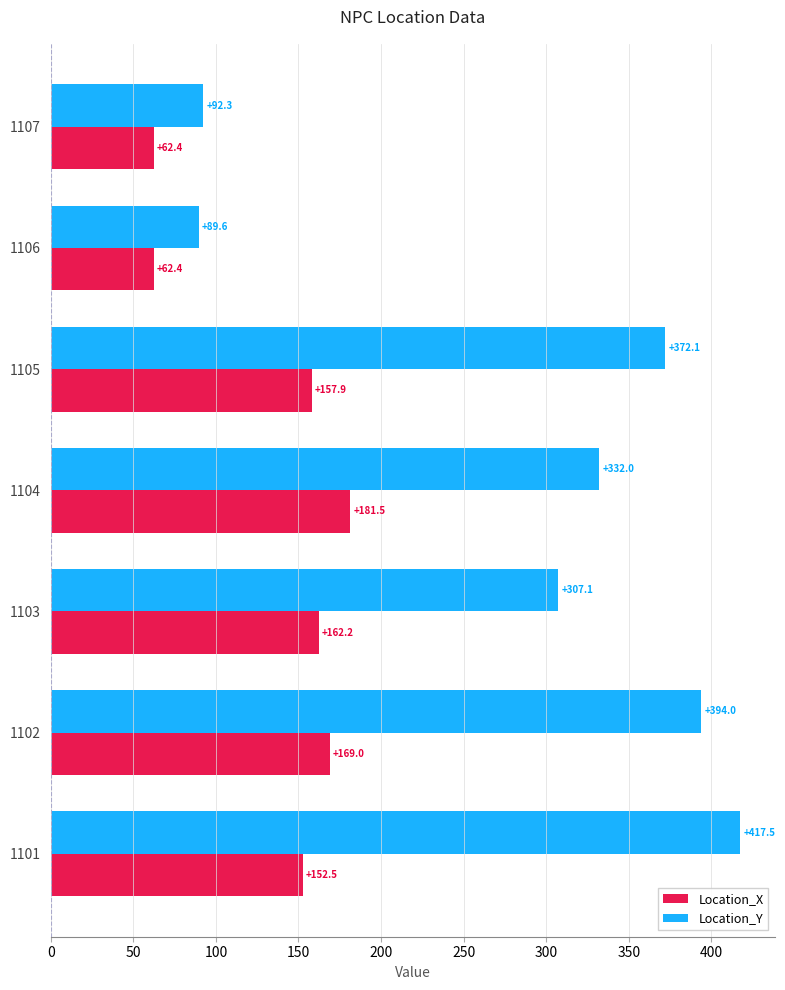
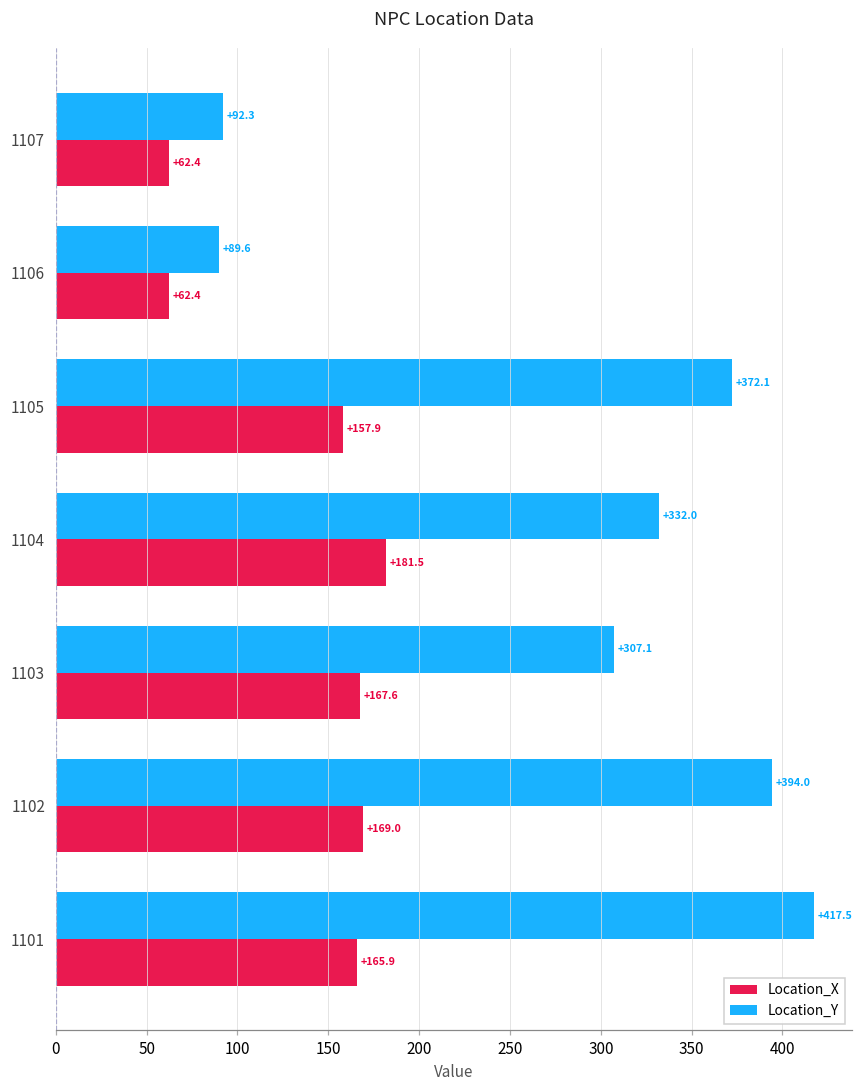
Location_X, 1103: +162.2 -> +167.6
Location_X, 1101: +152.5 -> +165.9
